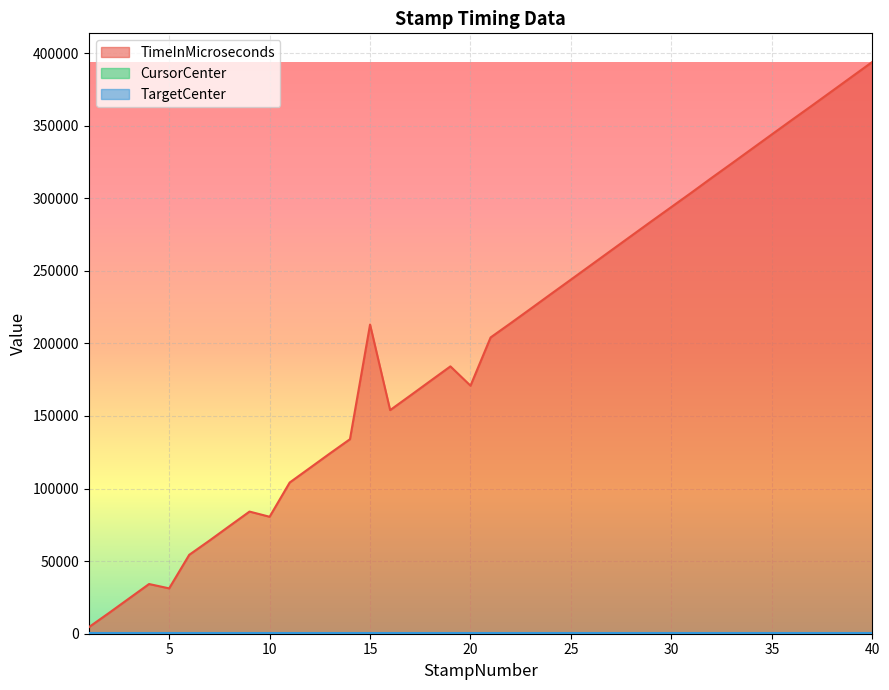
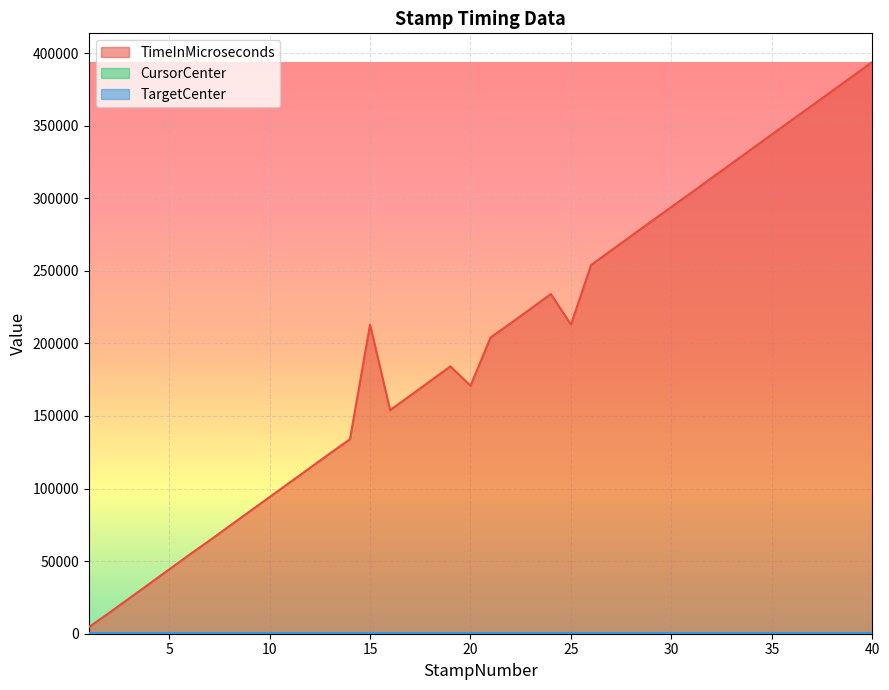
TimeInMicroseconds, 5: 31000 -> 44000
TimeInMicroseconds, 10: 81000 -> 94000
TimeInMicroseconds, 25: 244000 -> 213000
